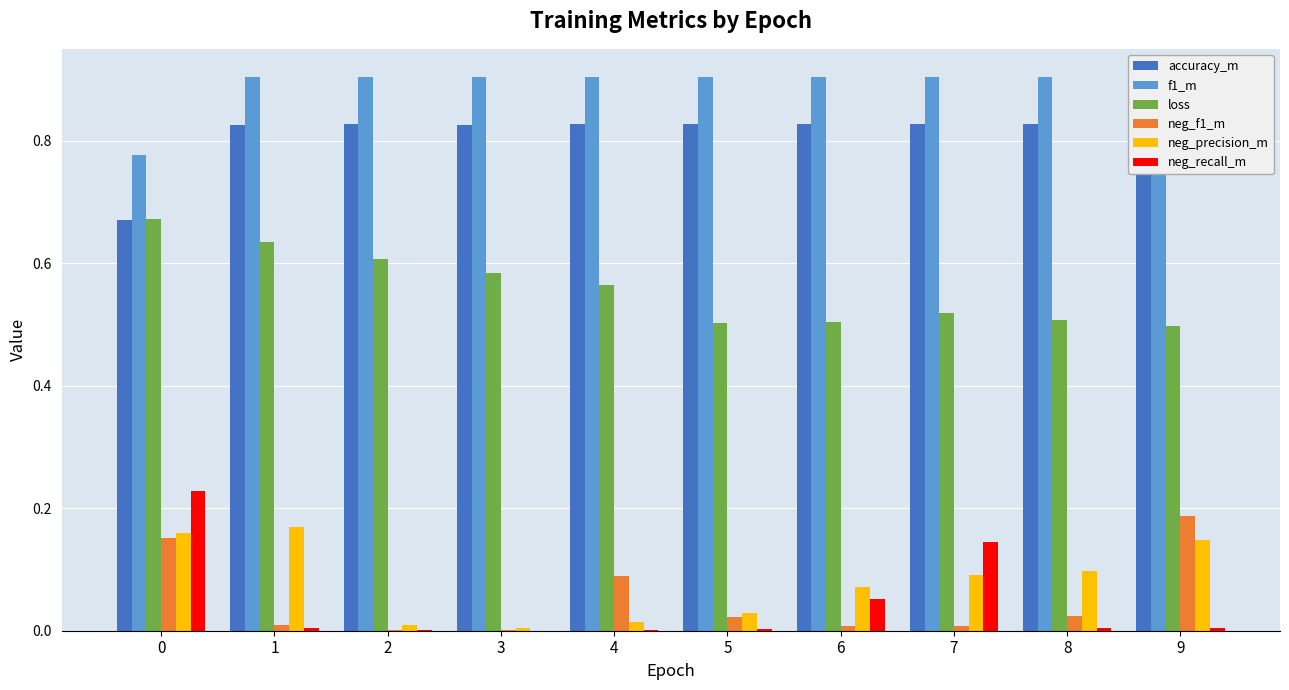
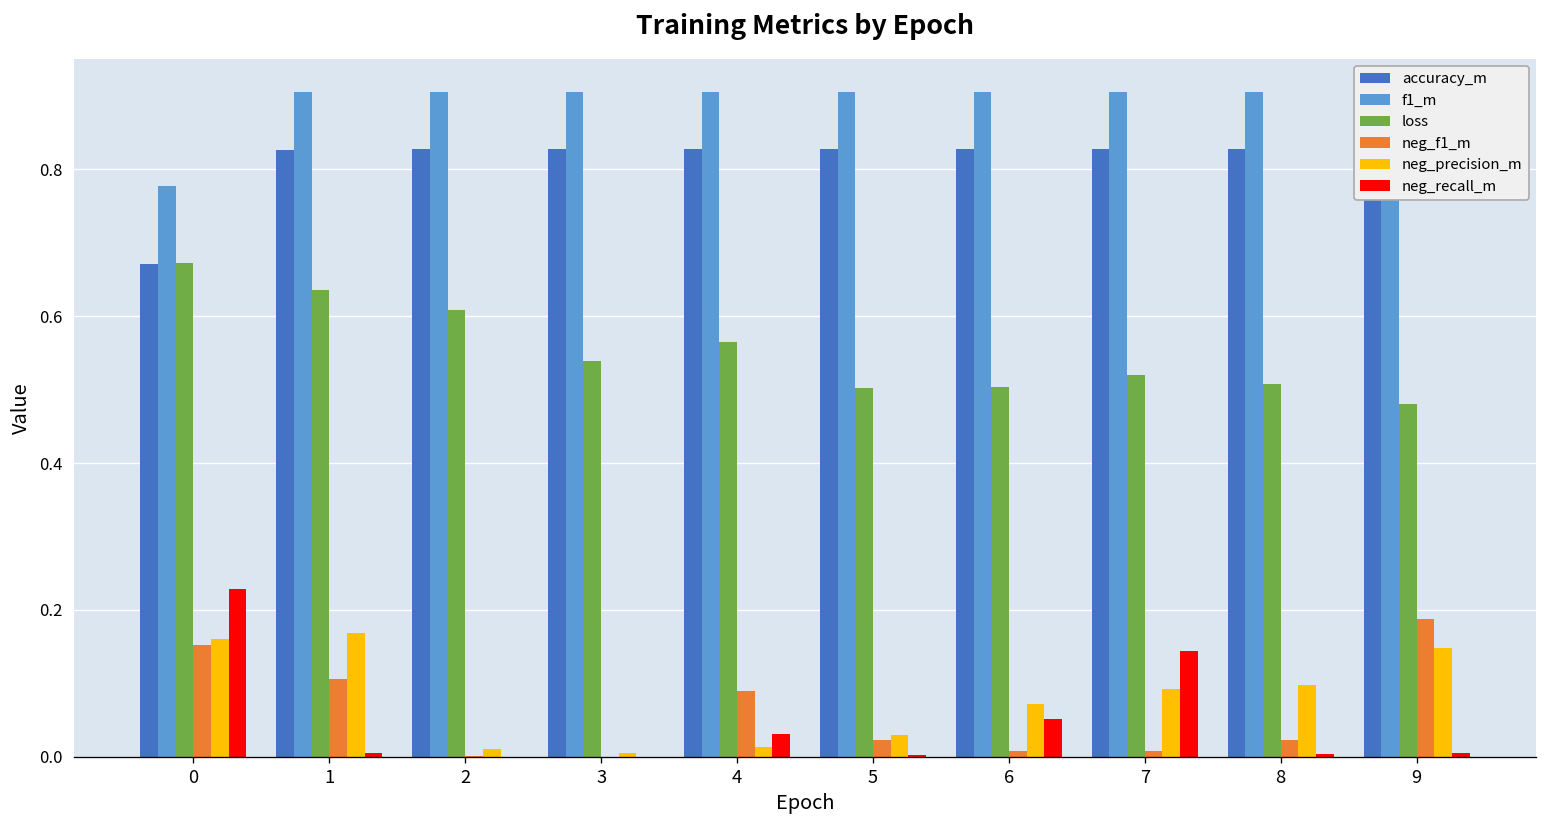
neg_f1_m, 1: 0.01 -> 0.11
loss, 3: 0.59 -> 0.54
neg_recall_m, 4: 0.00 -> 0.03
loss, 9: 0.50 -> 0.48
